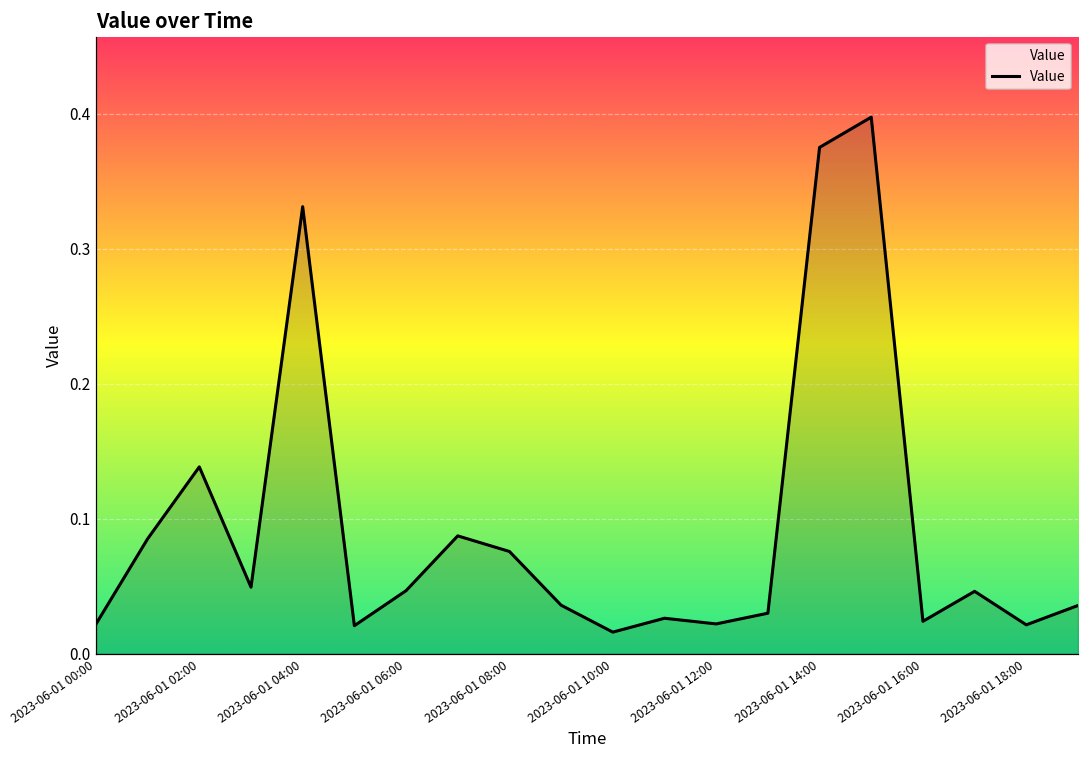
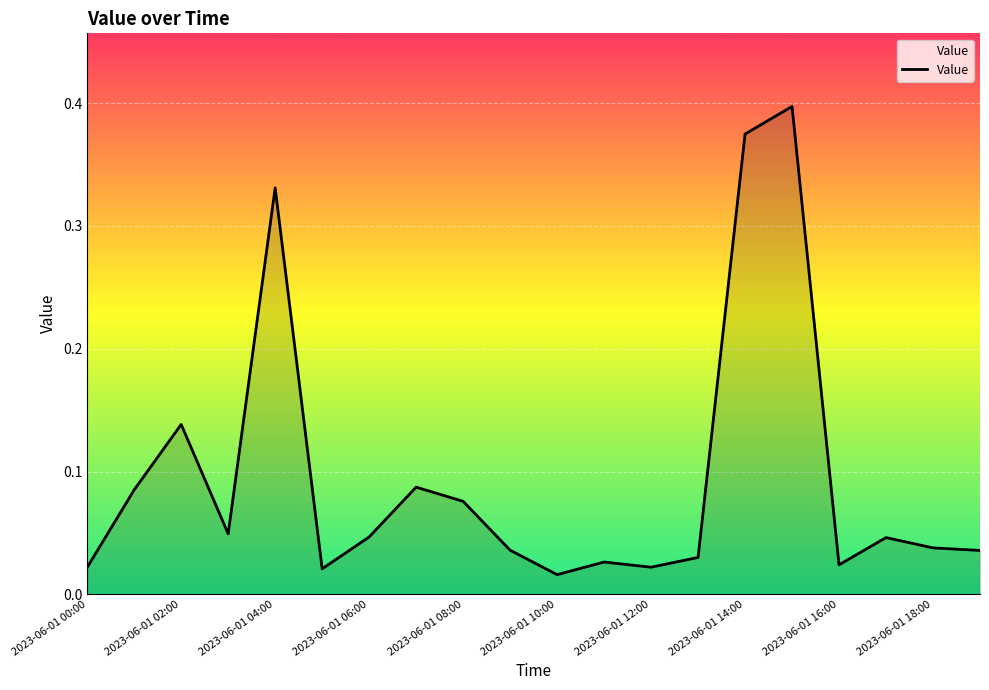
2023-06-01 18:00: 0.021 -> 0.038
